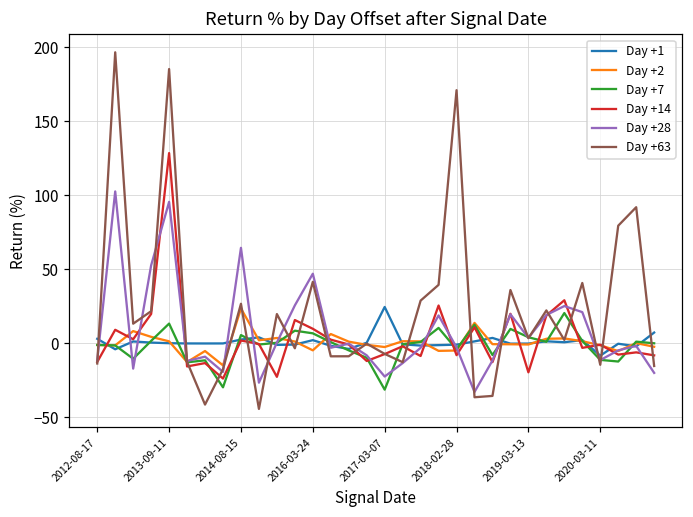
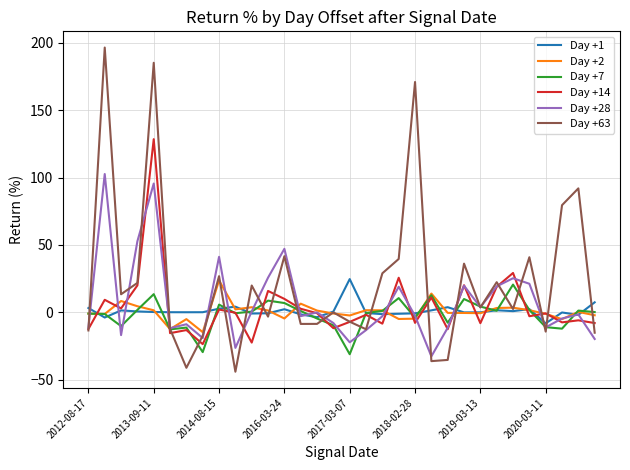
Day +28, 2014-08-15: 65 -> 41
Day +14, 2019-03-13: -20 -> -8
